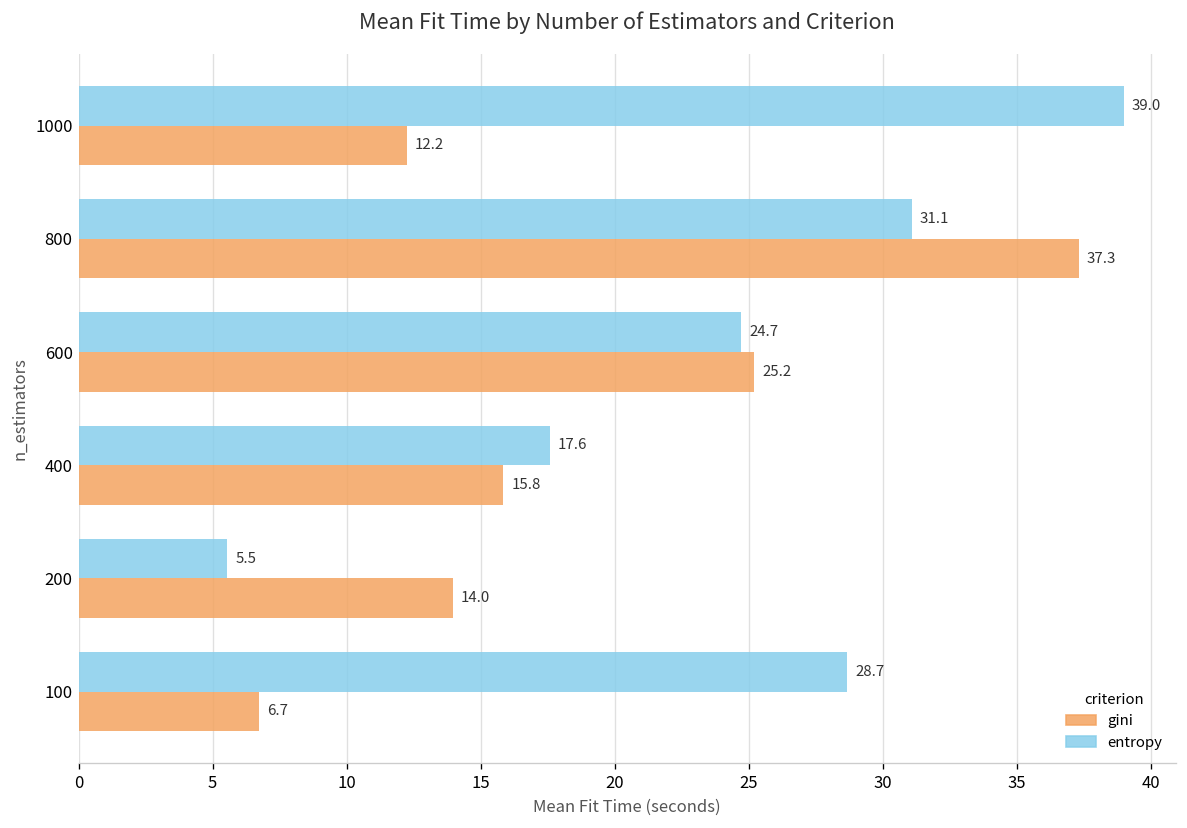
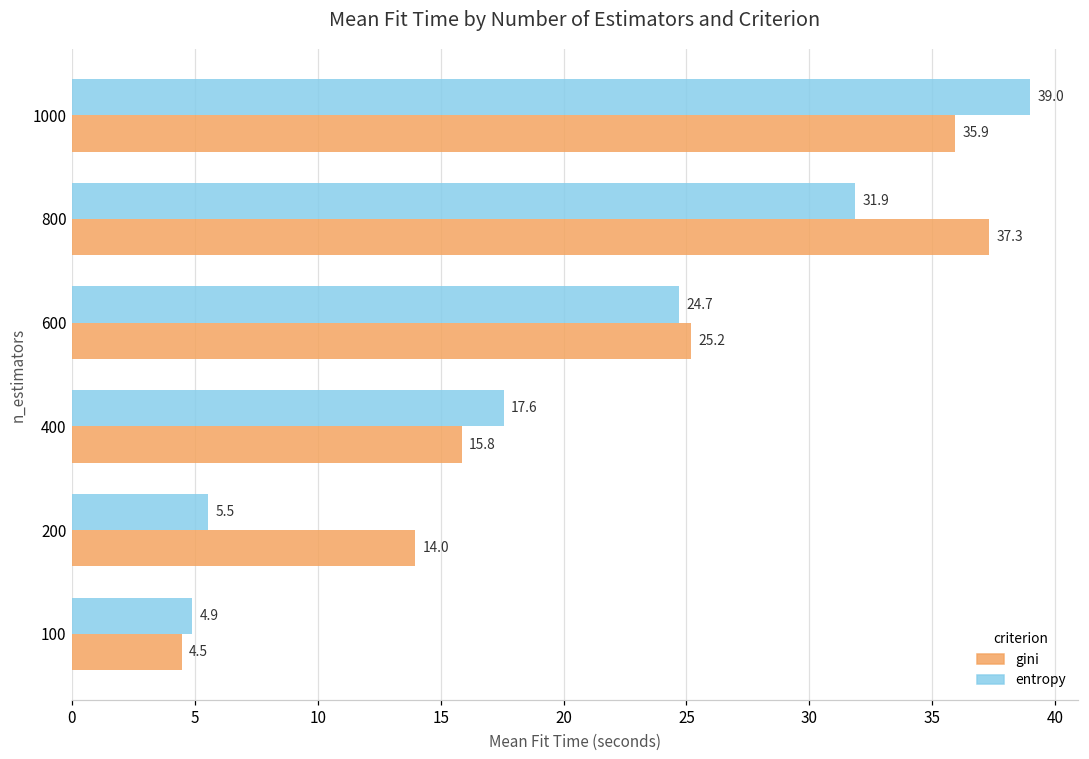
gini, 1000: 12.2 -> 35.9
entropy, 800: 31.1 -> 31.9
entropy, 100: 28.7 -> 4.9
gini, 100: 6.7 -> 4.5
